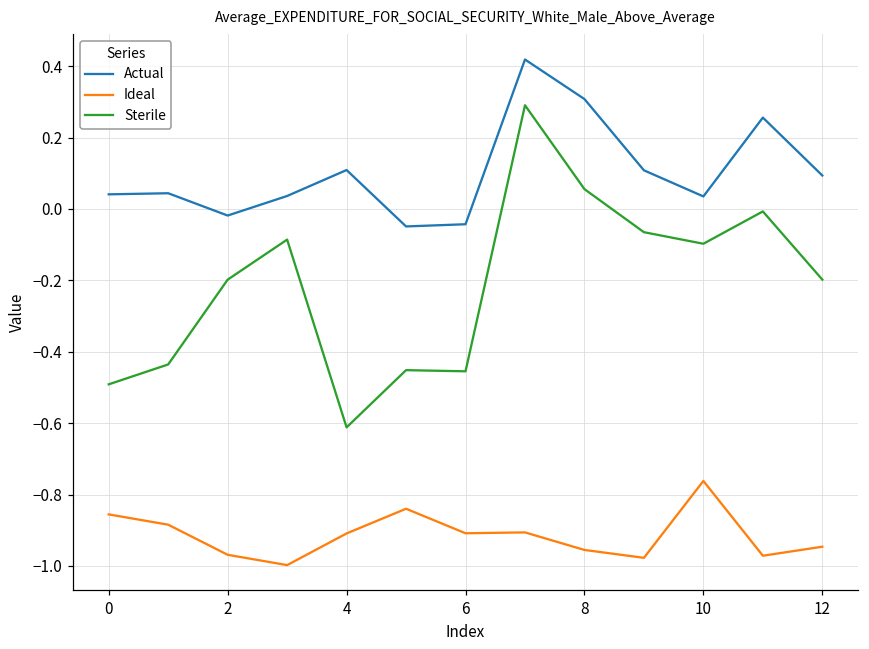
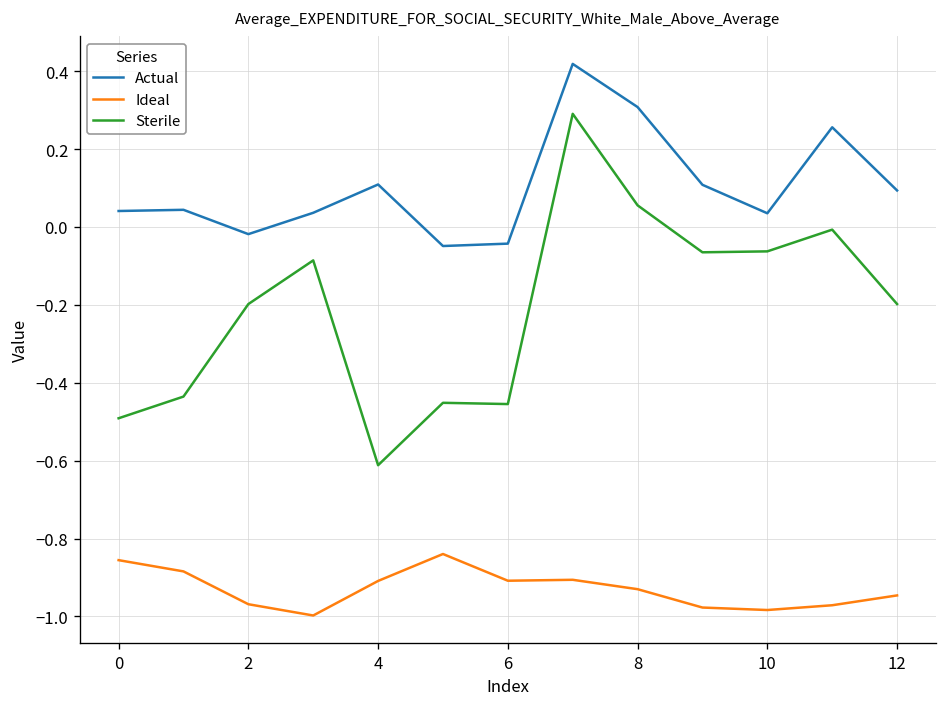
Ideal, 8: -0.96 -> -0.93
Ideal, 10: -0.76 -> -0.98
Sterile, 10: -0.10 -> -0.06
